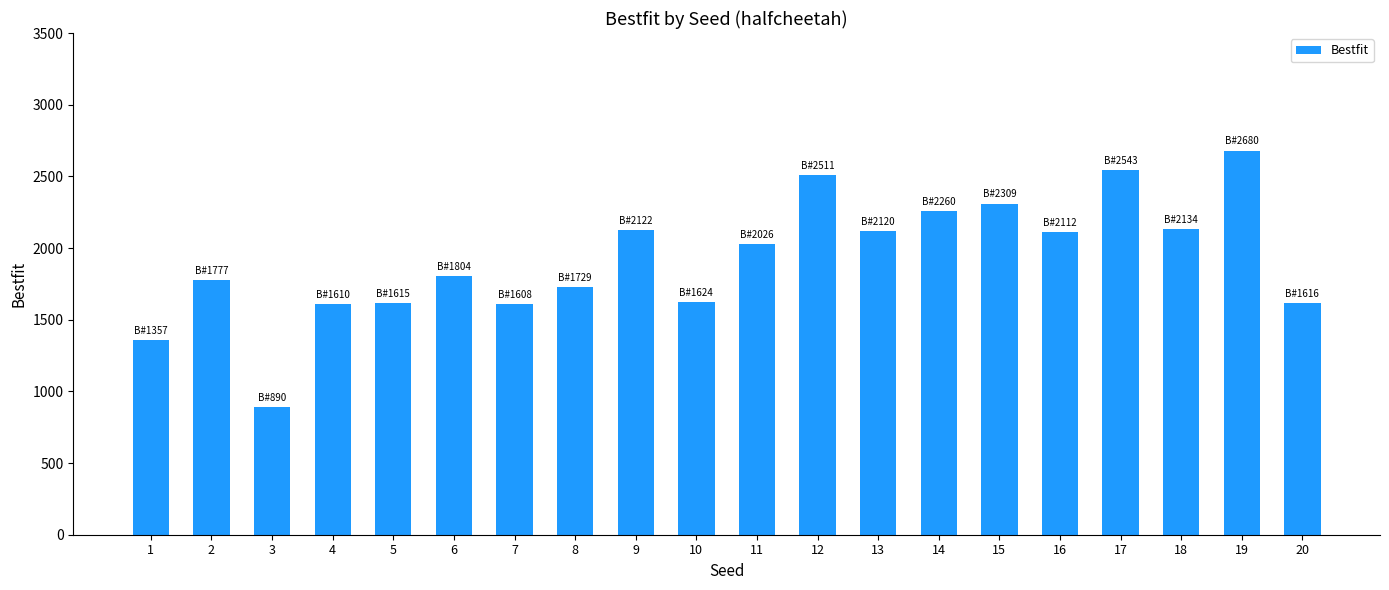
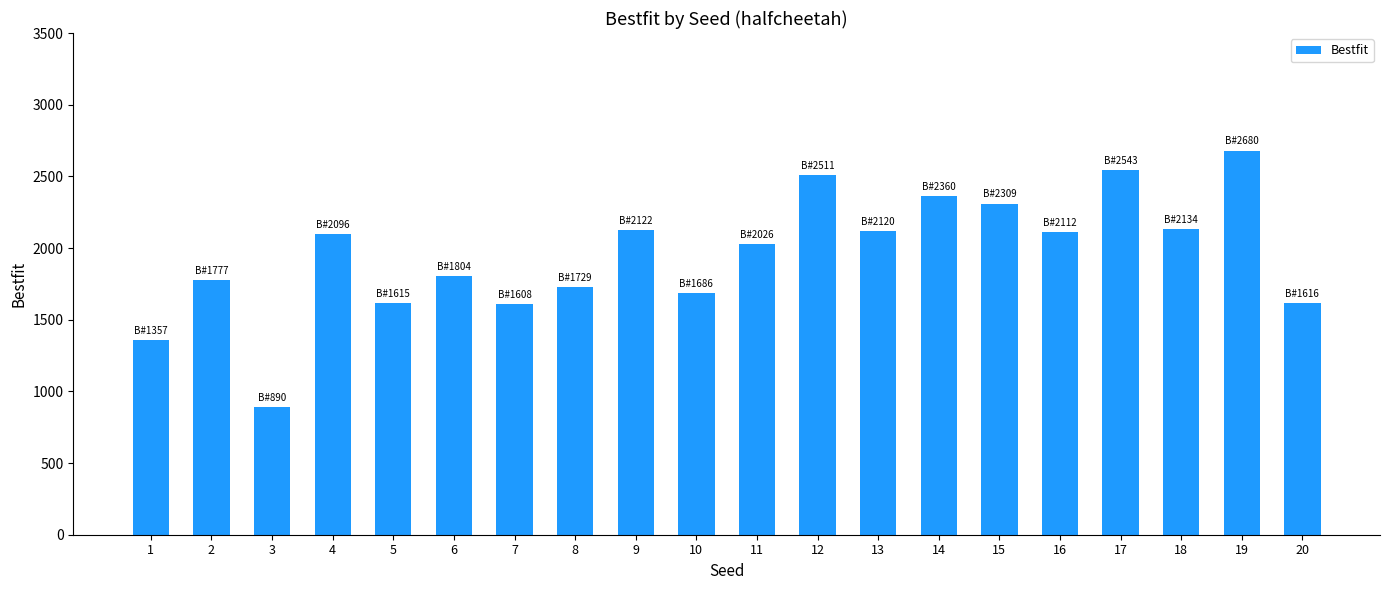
4: 1610 -> 2096
10: 1624 -> 1686
14: 2260 -> 2360
